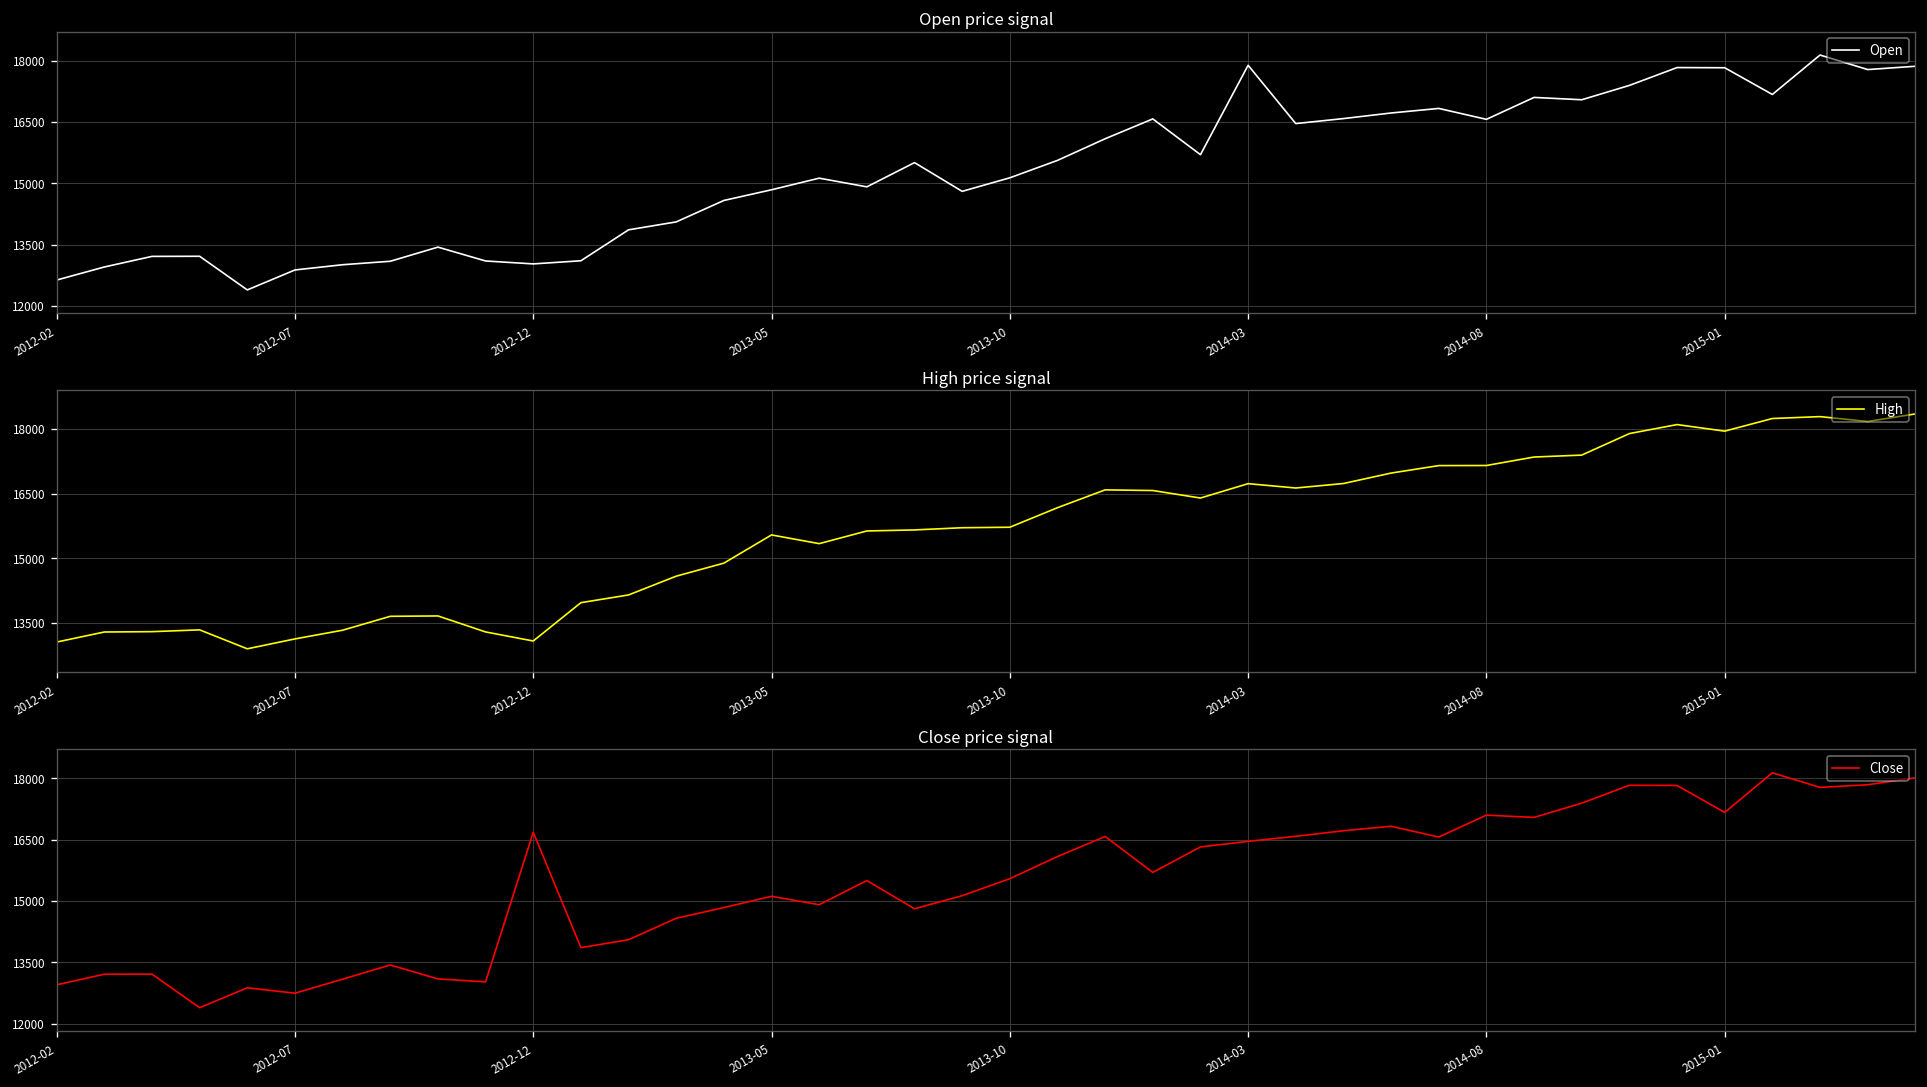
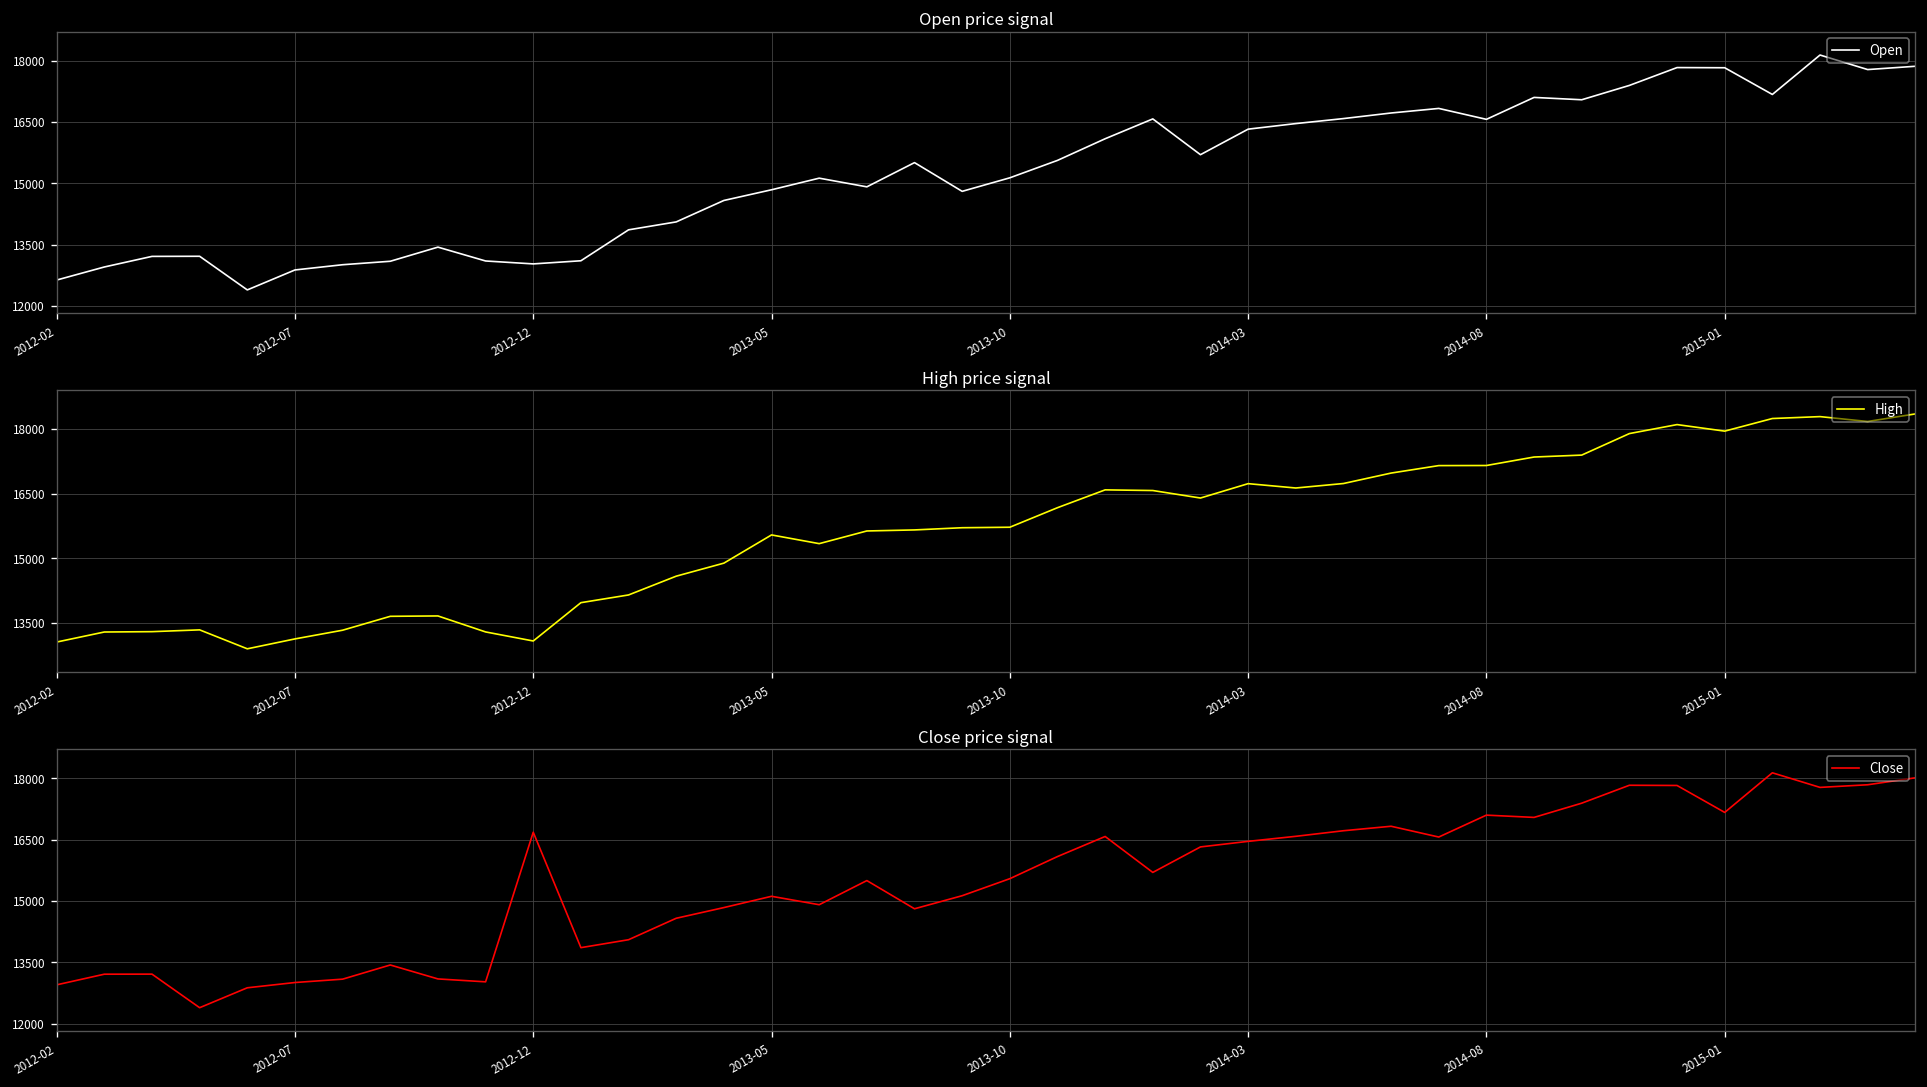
Open price signal, 2014-03: 17900 -> 16300
Close price signal, 2012-07: 12700 -> 13000
